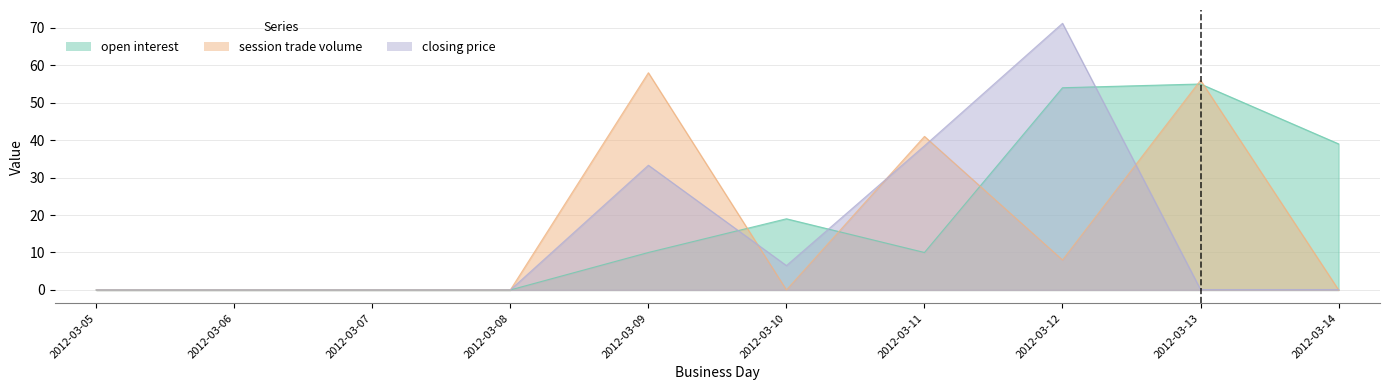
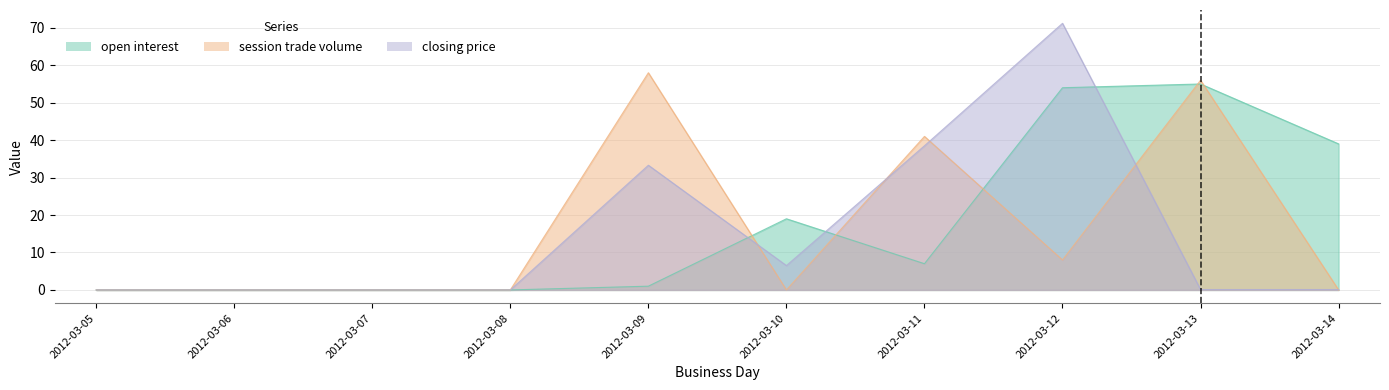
open interest, 2012-03-09: 10 -> 1
open interest, 2012-03-11: 10 -> 7
